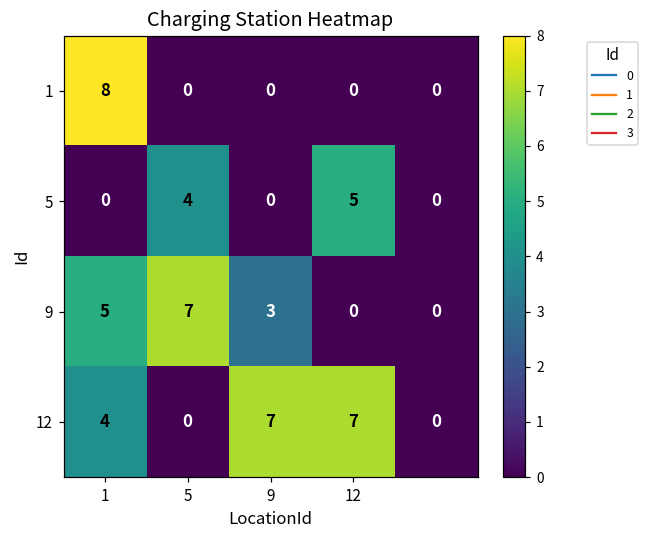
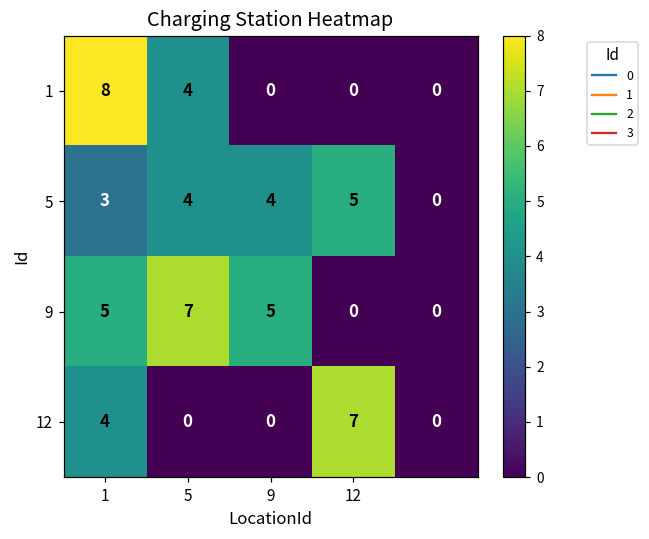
1, 5: 0 -> 4
5, 1: 0 -> 3
5, 9: 0 -> 4
9, 9: 3 -> 5
12, 9: 7 -> 0
